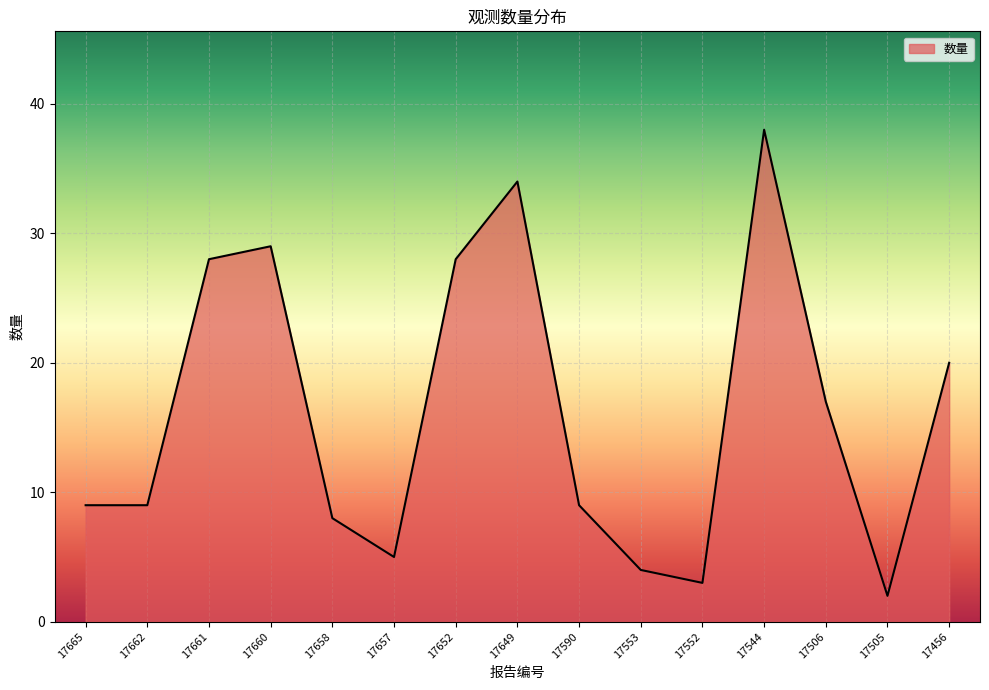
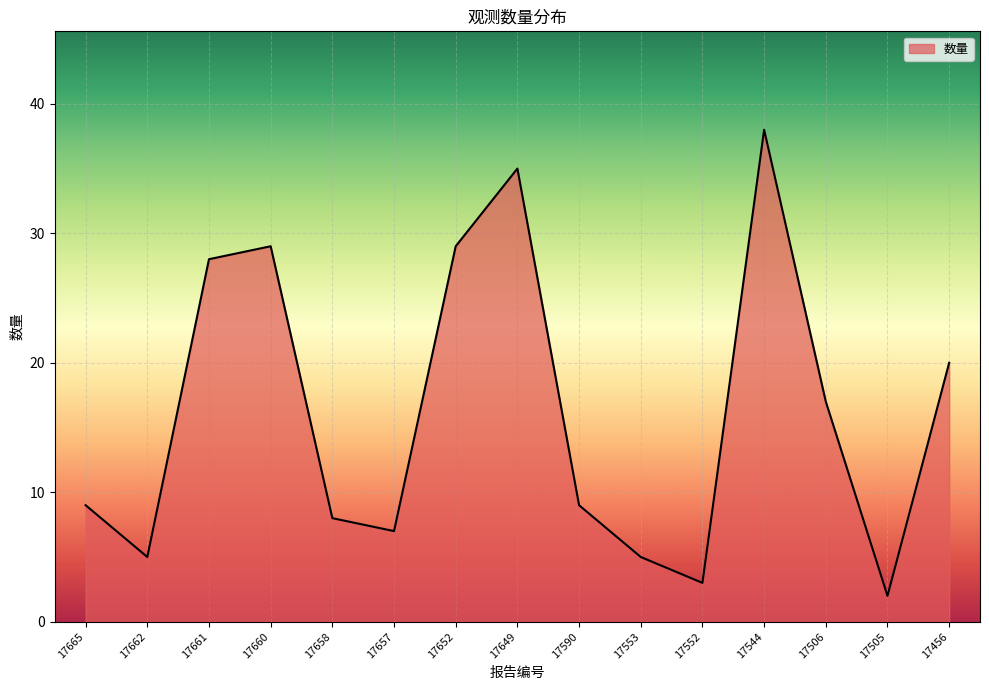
17662: 9 -> 5
17657: 5 -> 7
17652: 28 -> 29
17649: 34 -> 35
17553: 4 -> 5
